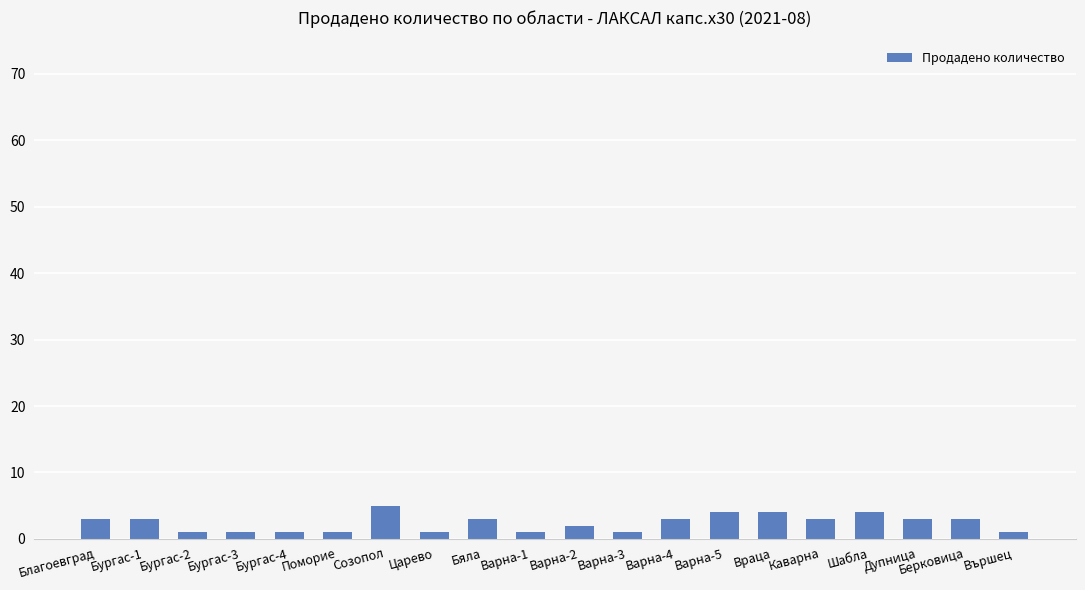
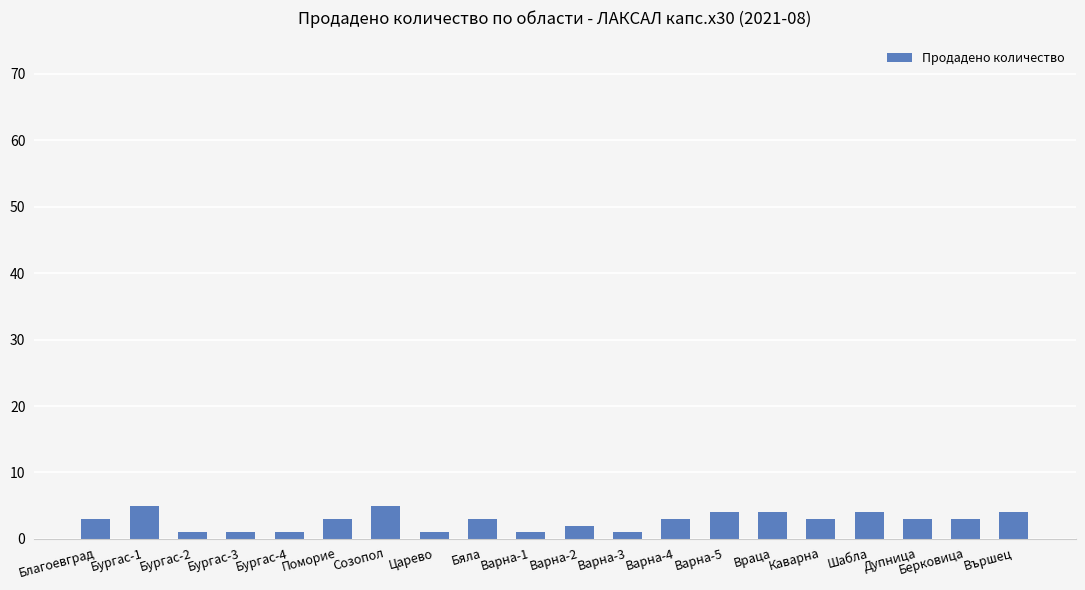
Бургас-1: 3 -> 5
Поморие: 1 -> 3
Вършец: 1 -> 4
